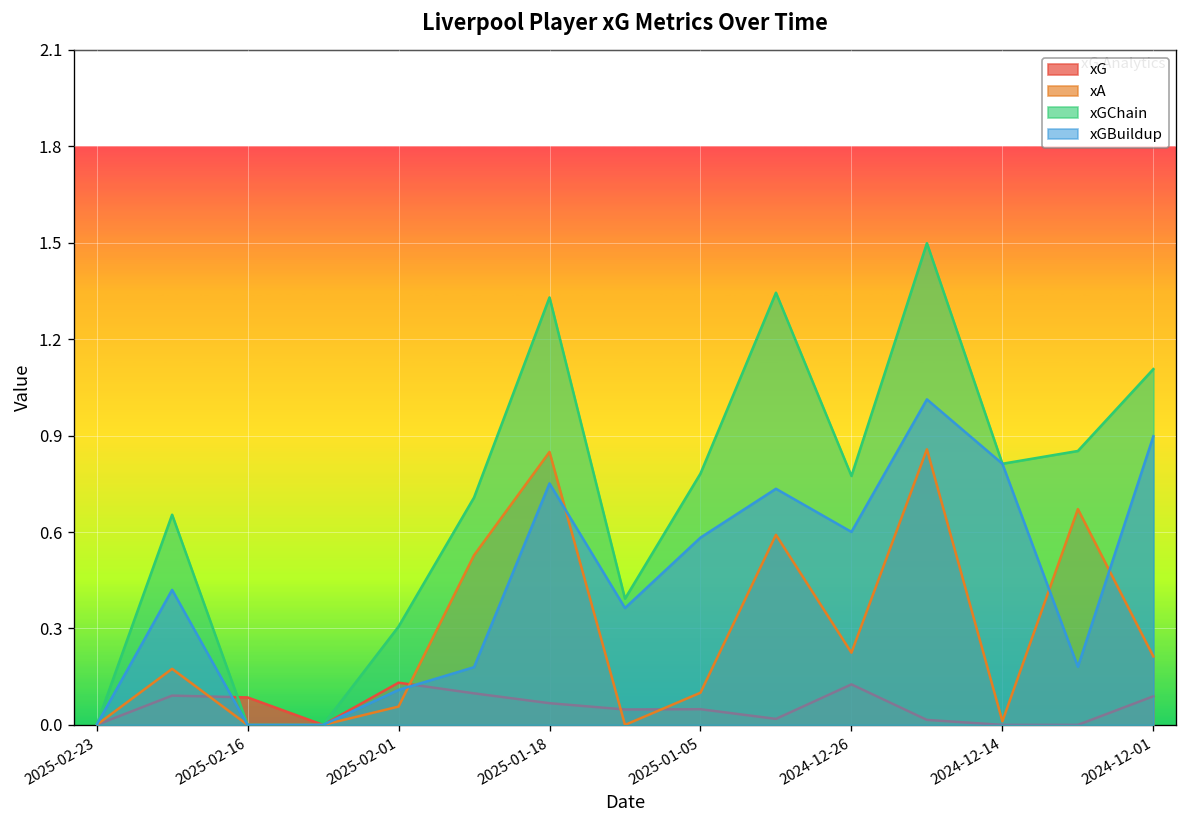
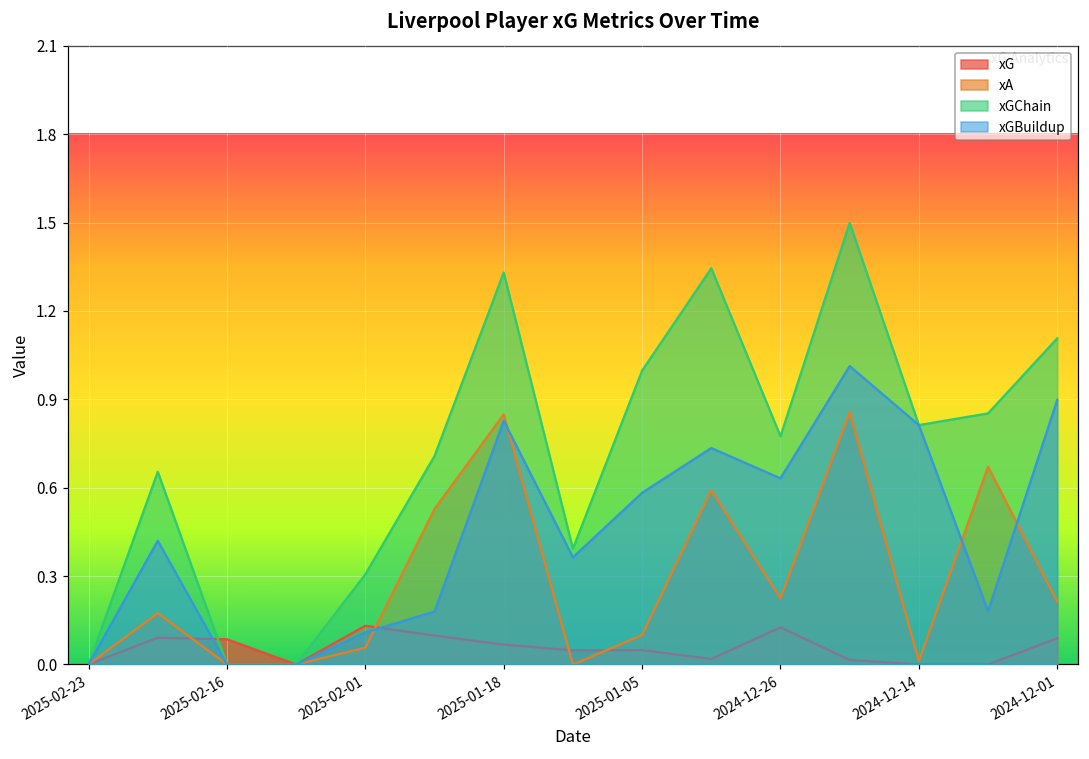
xGBuildup, 2025-01-18: 0.75 -> 0.83
xGChain, 2025-01-05: 0.78 -> 1.00
xGBuildup, 2024-12-26: 0.60 -> 0.63
